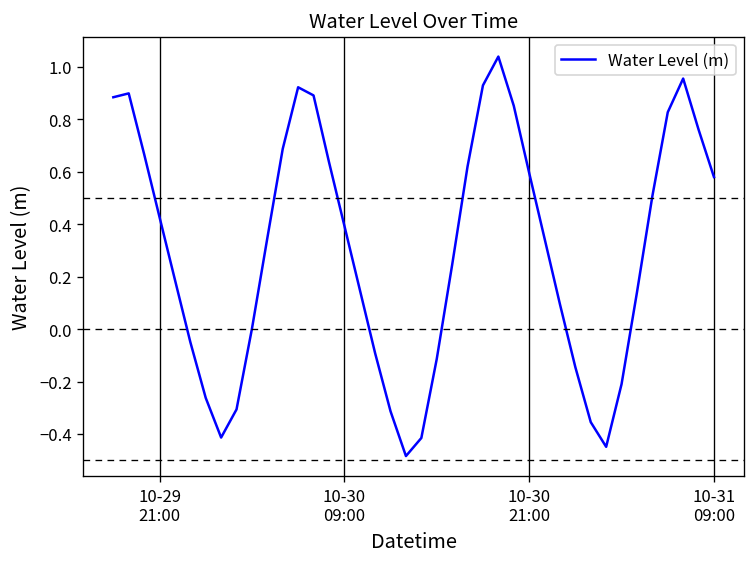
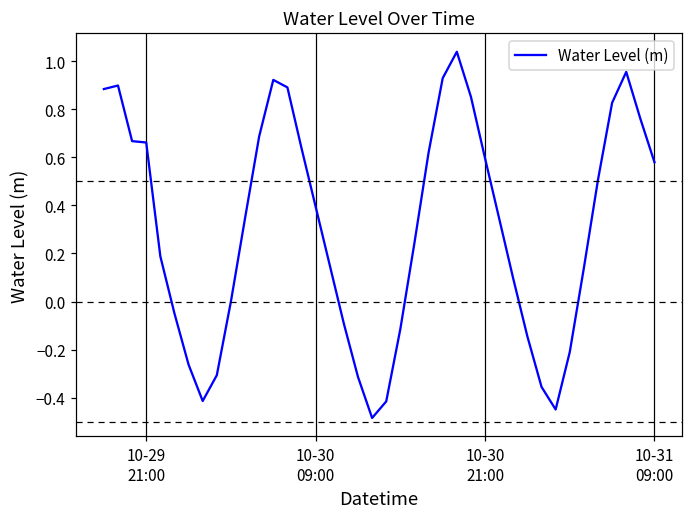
10-29 21:00: 0.43 -> 0.66
